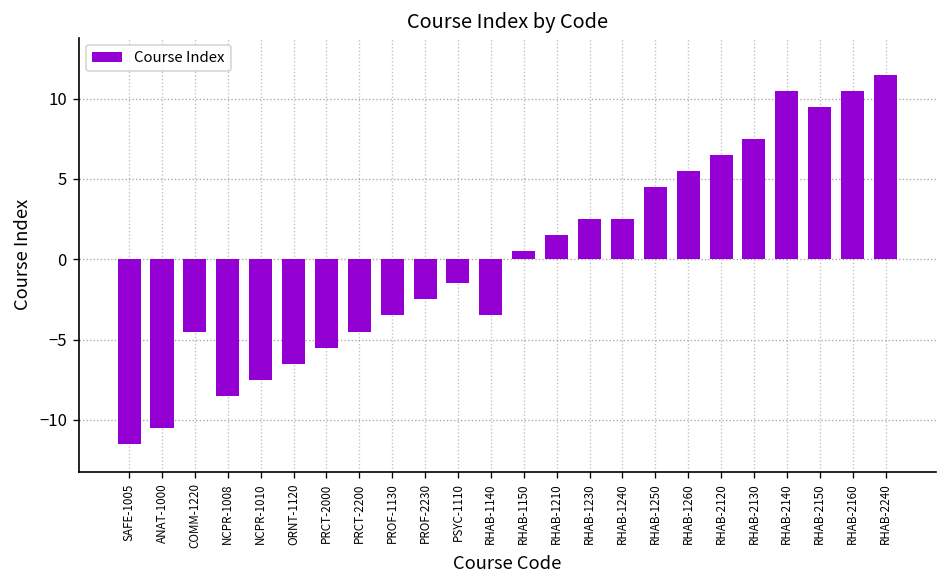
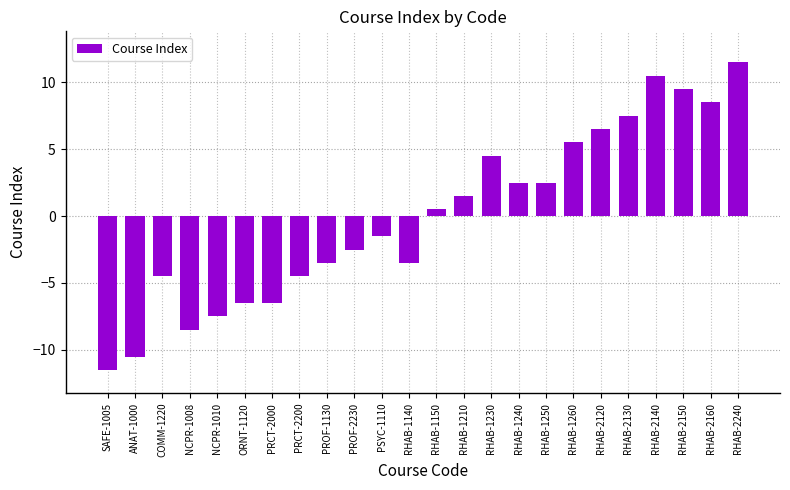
PRCT-2000: -5.5 -> -6.5
RHAB-1230: 2.5 -> 4.5
RHAB-1250: 4.5 -> 2.5
RHAB-2160: 10.5 -> 8.5
